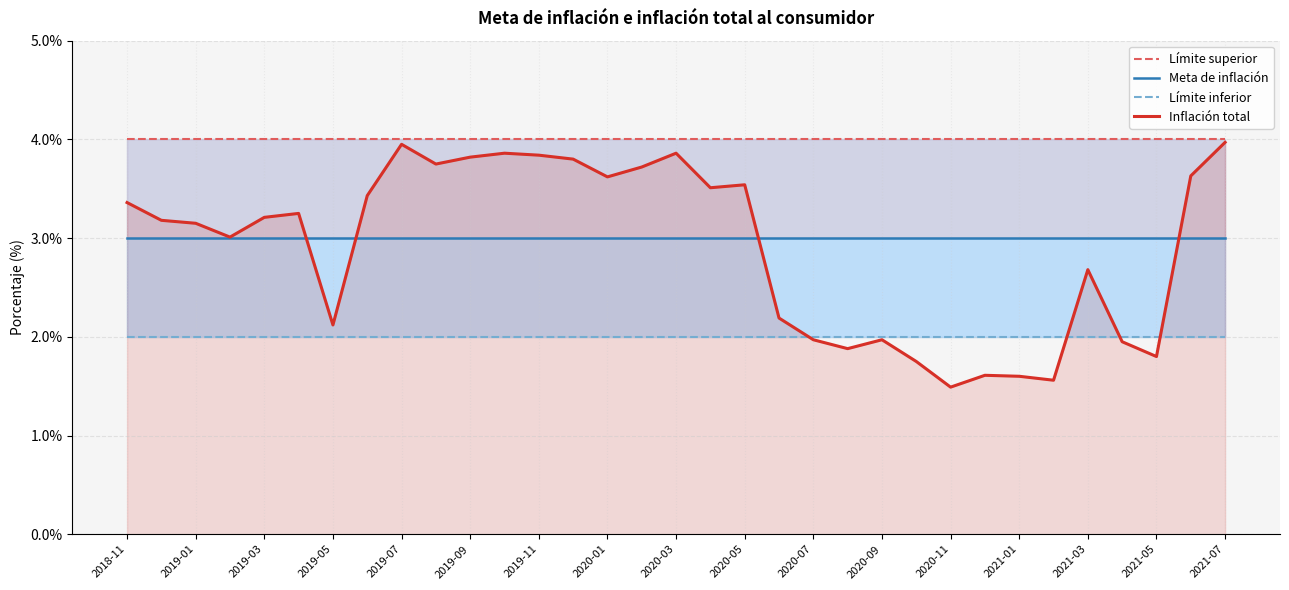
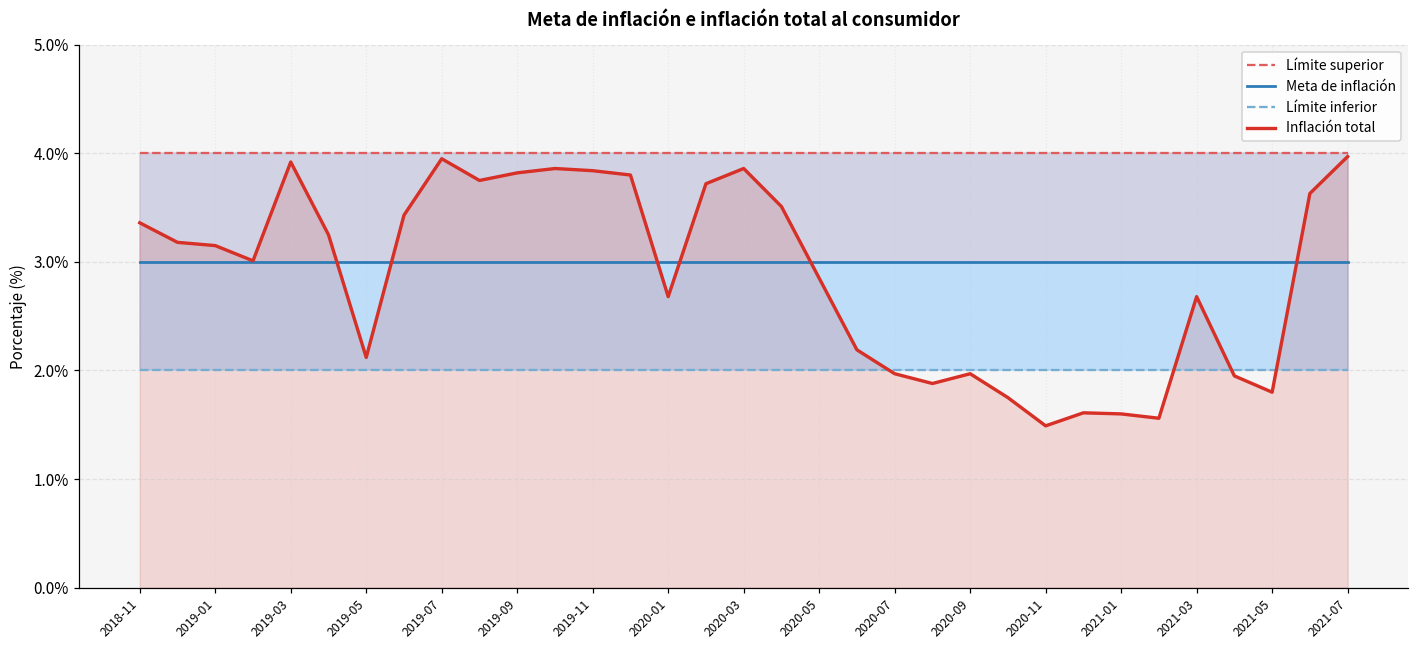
Inflación total, 2019-03: 3.2% -> 3.9%
Inflación total, 2020-01: 3.6% -> 2.7%
Inflación total, 2020-05: 3.5% -> 2.9%
